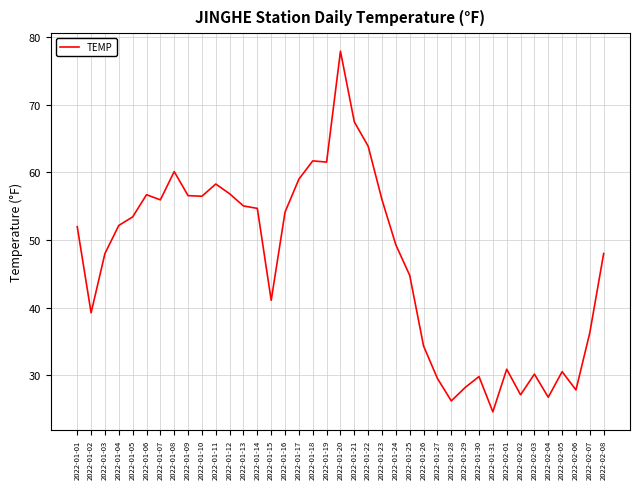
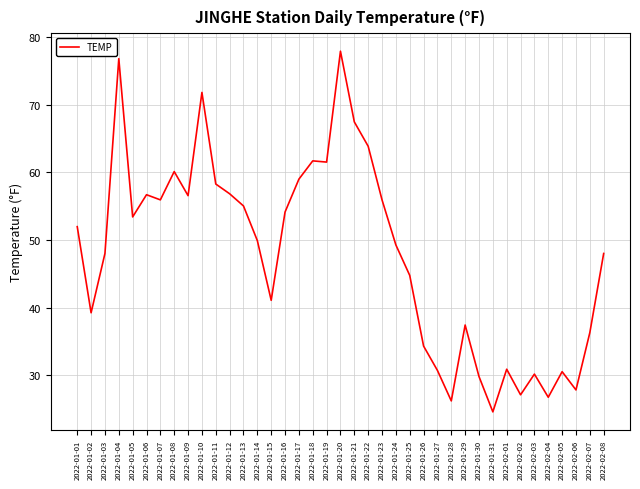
2022-01-04: 52 -> 77
2022-01-10: 56 -> 72
2022-01-14: 55 -> 50
2022-01-27: 30 -> 31
2022-01-29: 28 -> 37
